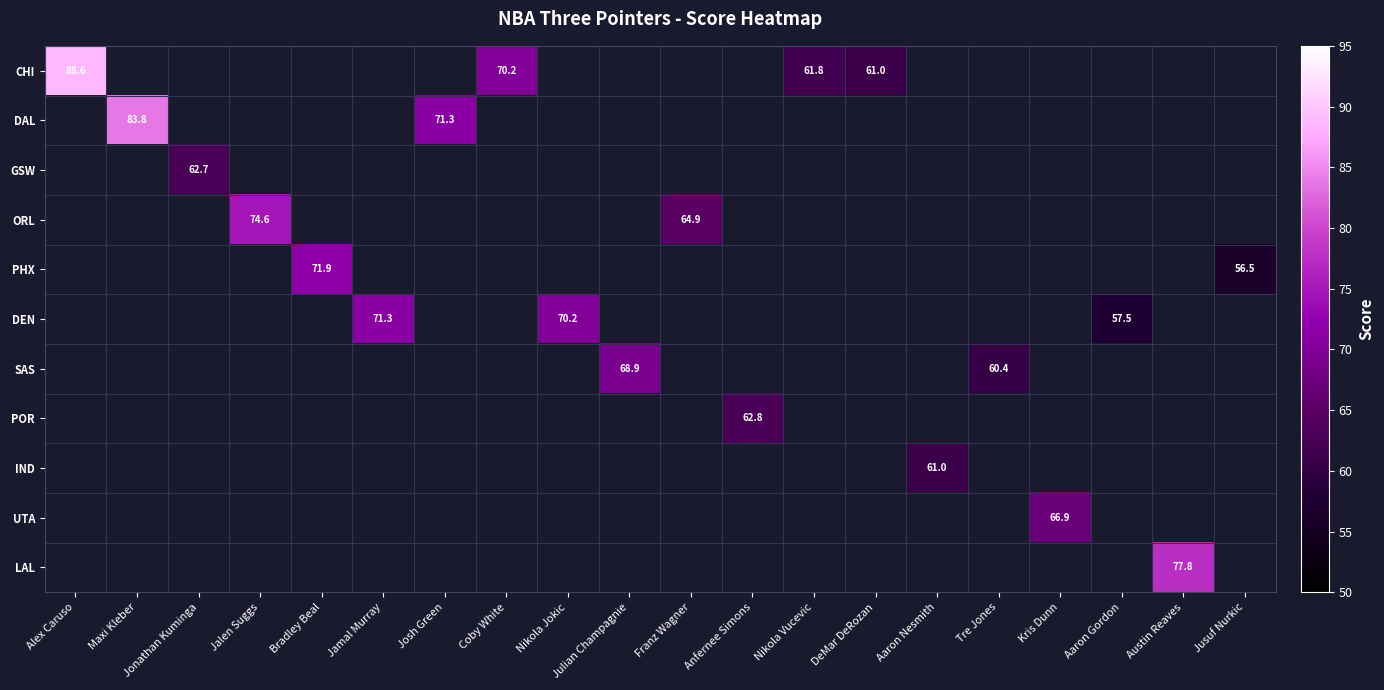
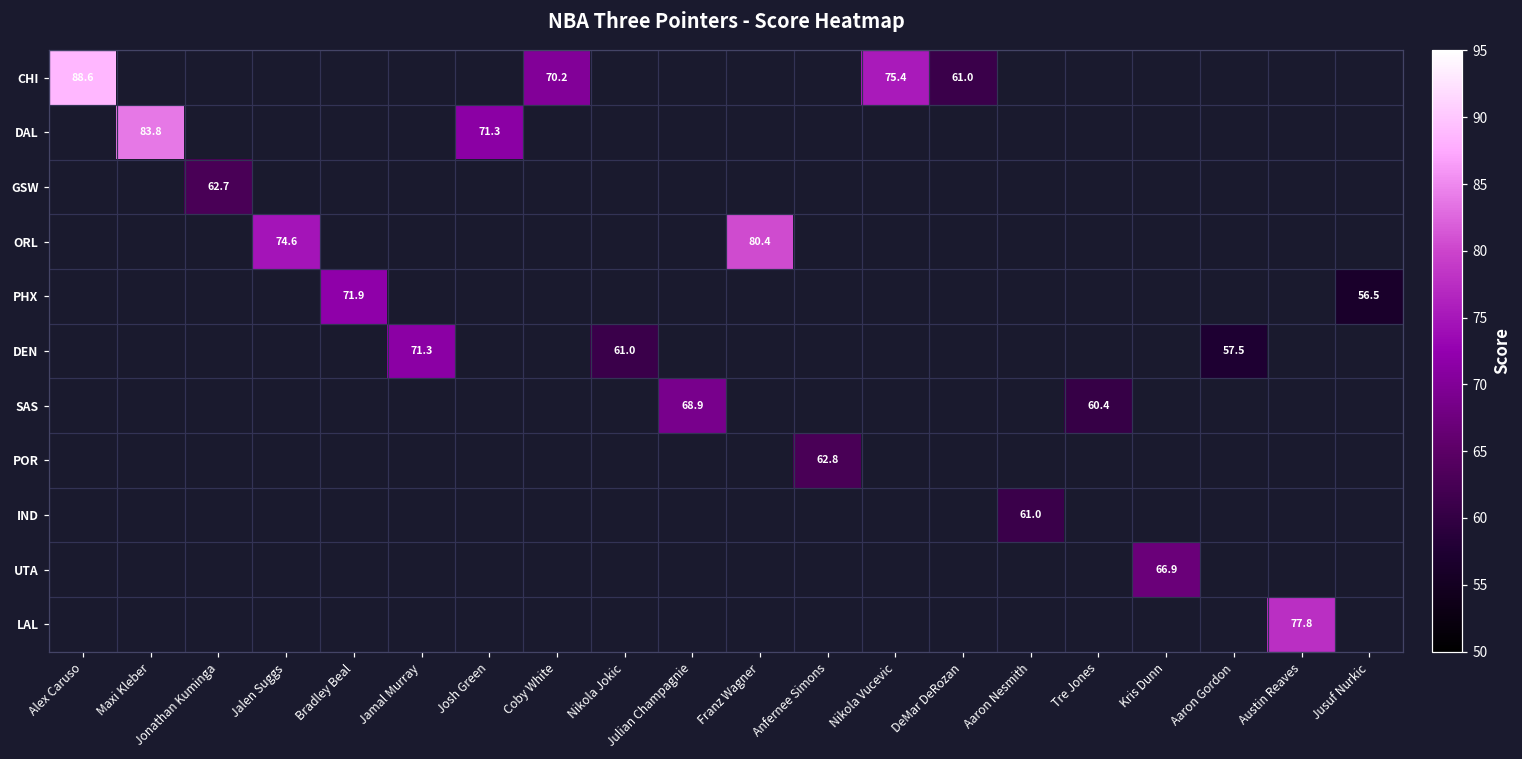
CHI, Nikola Vucevic: 61.8 -> 75.4
ORL, Franz Wagner: 64.9 -> 80.4
DEN, Nikola Jokic: 70.2 -> 61.0
